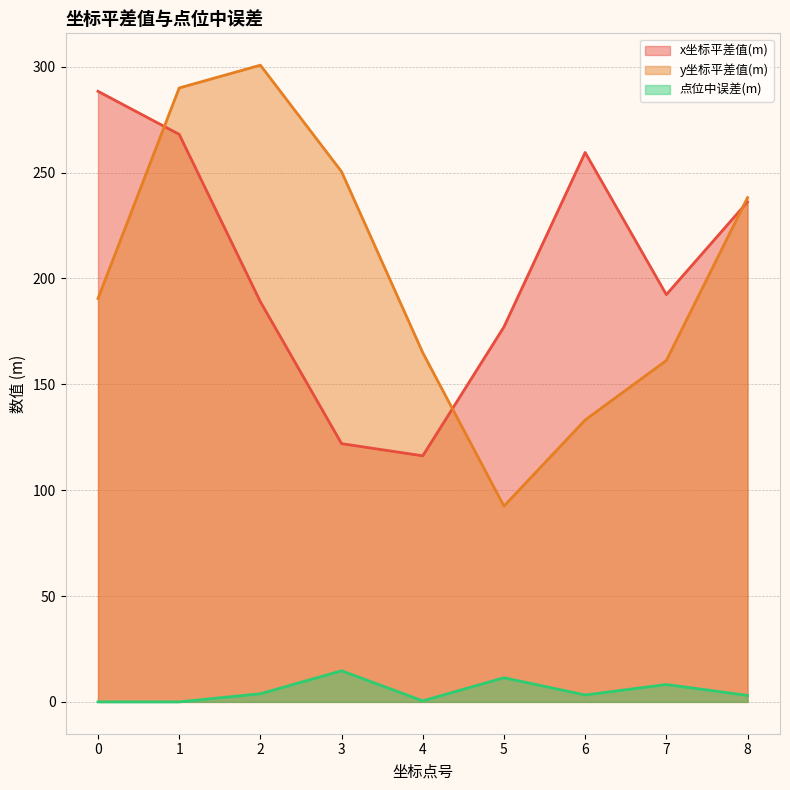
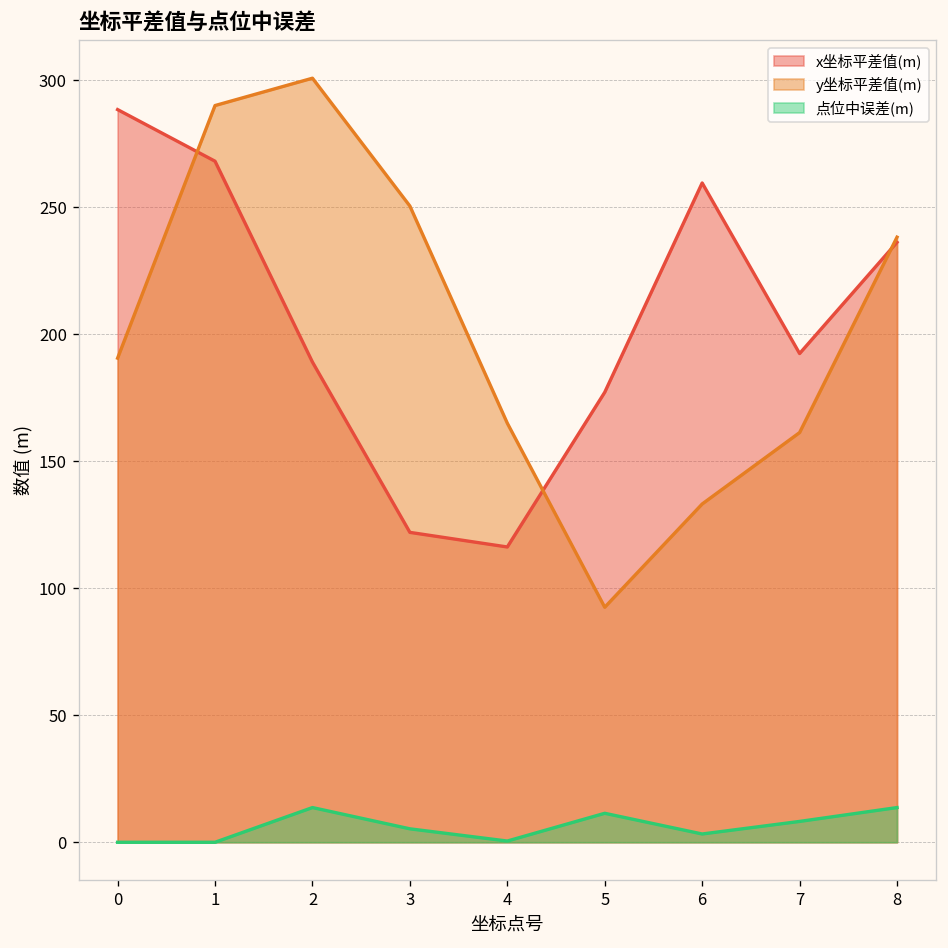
点位中误差(m), 2: 4 -> 14
点位中误差(m), 3: 15 -> 5
点位中误差(m), 8: 3 -> 14
